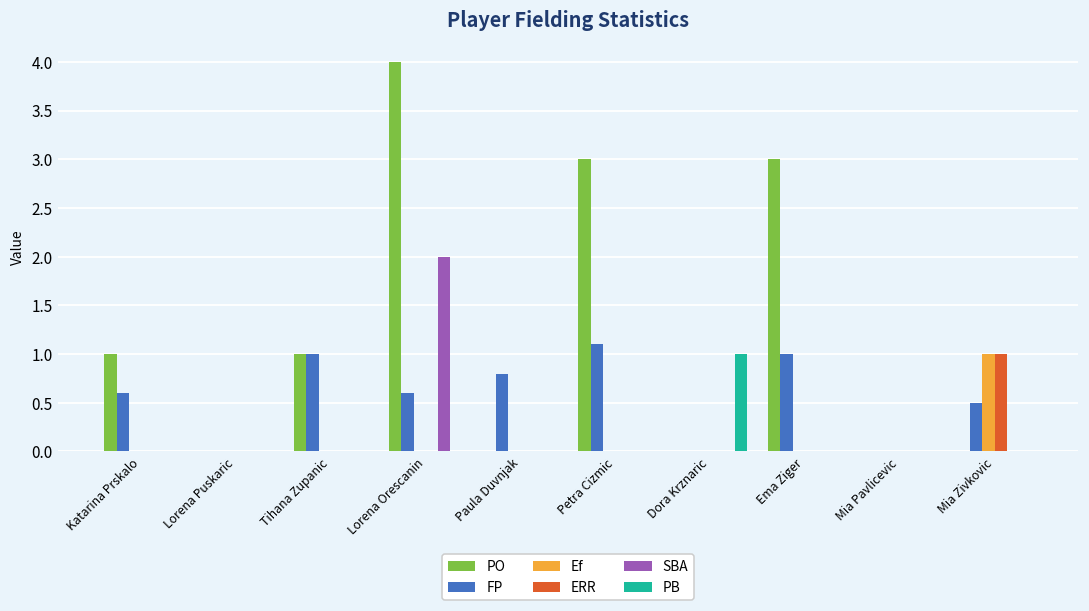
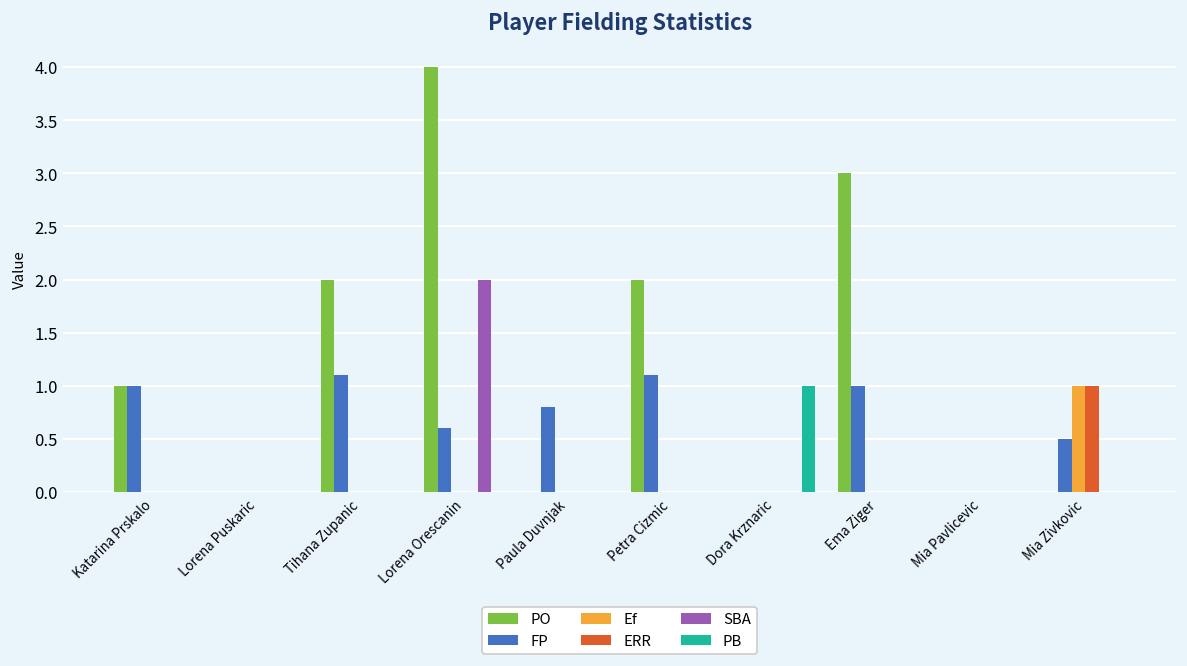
FP, Katarina Prskalo: 0.6 -> 1.0
PO, Tihana Zupanic: 1 -> 2
FP, Tihana Zupanic: 1.0 -> 1.1
PO, Petra Cizmic: 3 -> 2
